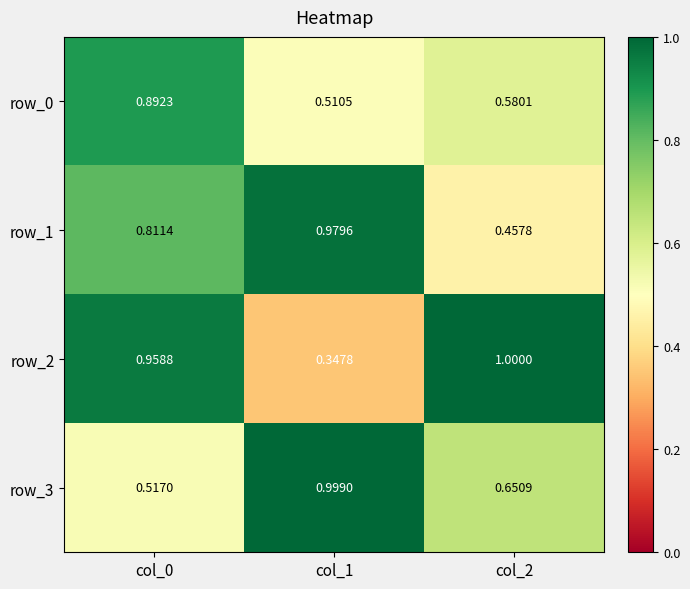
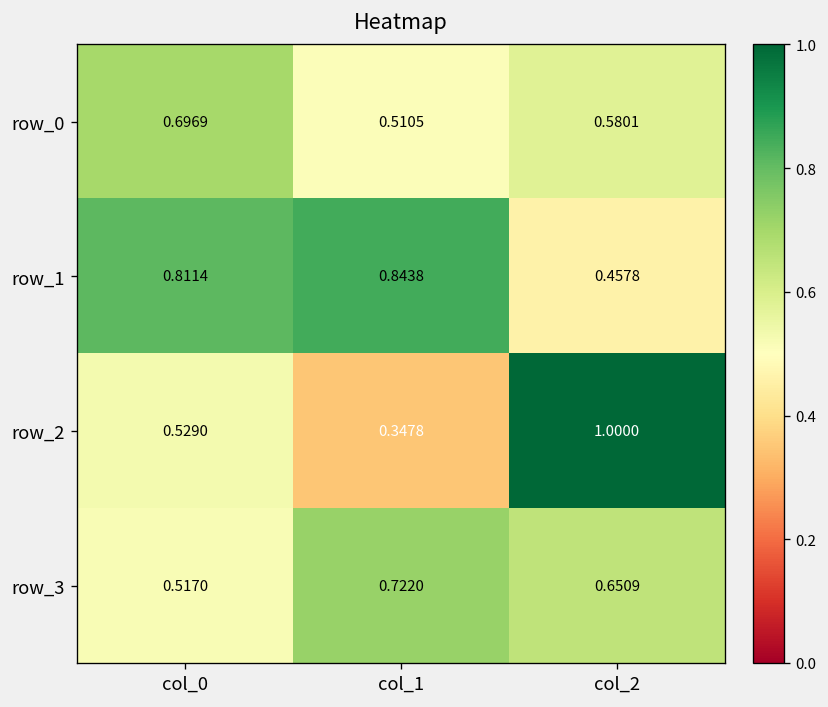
row_0, col_0: 0.8923 -> 0.6969
row_1, col_1: 0.9796 -> 0.8438
row_2, col_0: 0.9588 -> 0.5290
row_3, col_1: 0.9990 -> 0.7220
